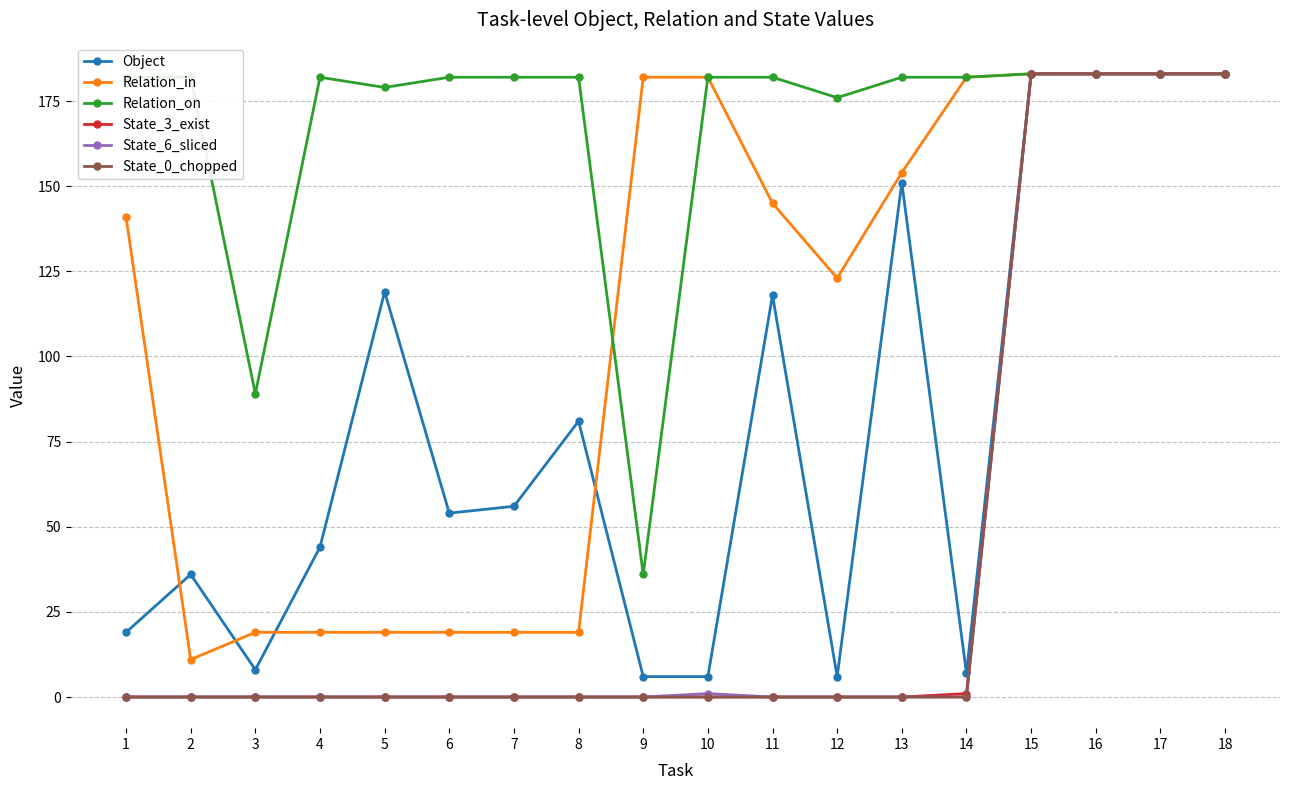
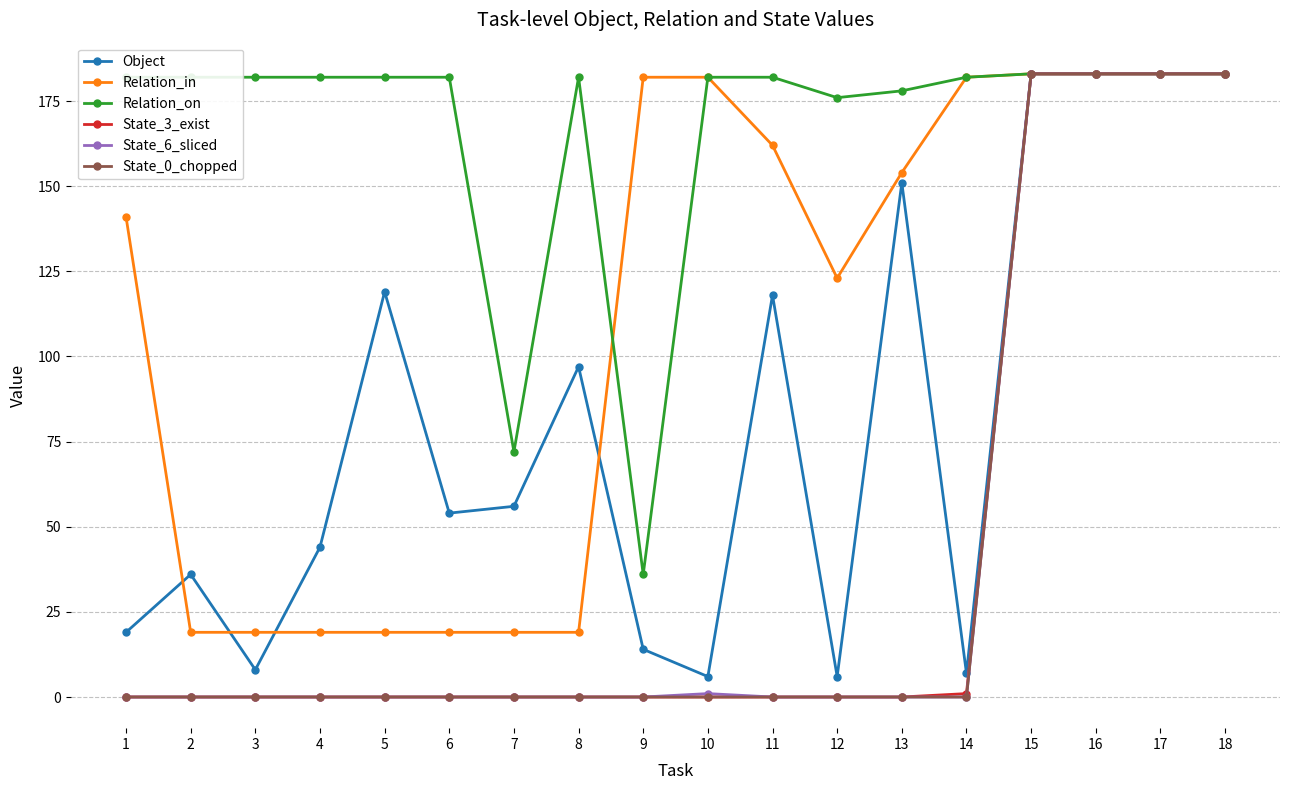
Relation_in, 2: 11 -> 19
Relation_on, 3: 89 -> 182
Relation_on, 5: 179 -> 182
Relation_on, 7: 182 -> 72
Object, 8: 81 -> 97
Object, 9: 6 -> 14
Relation_in, 11: 145 -> 162
Relation_on, 13: 182 -> 178
